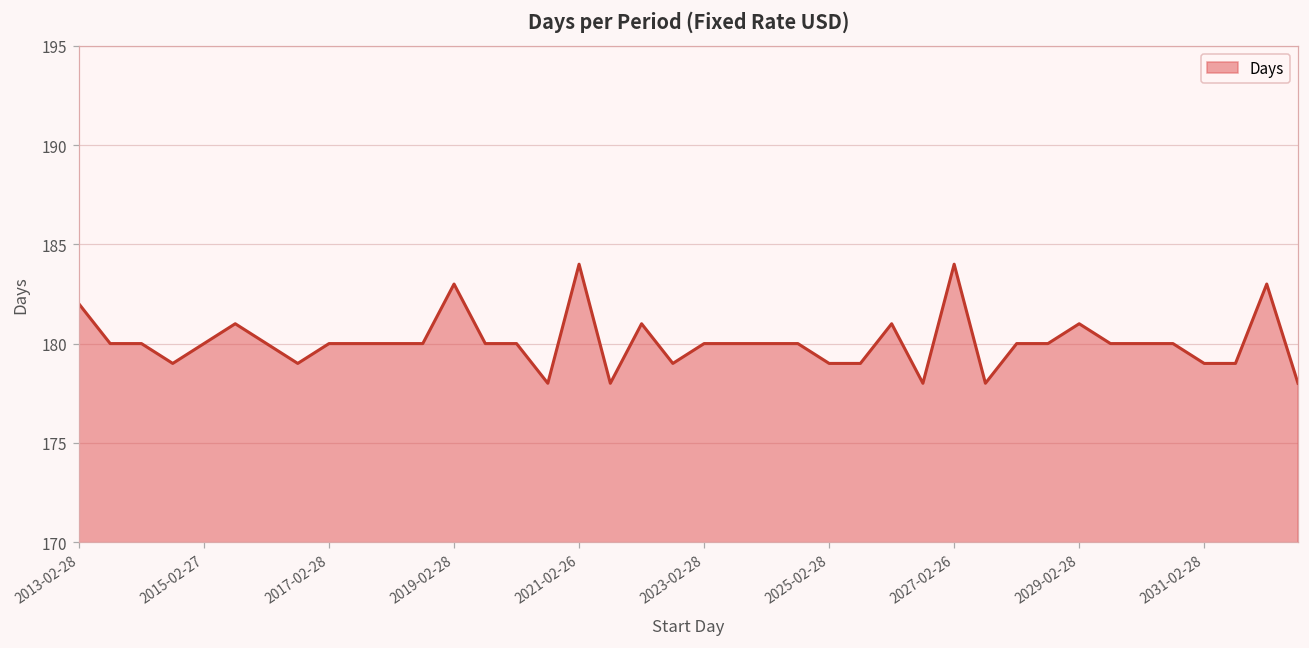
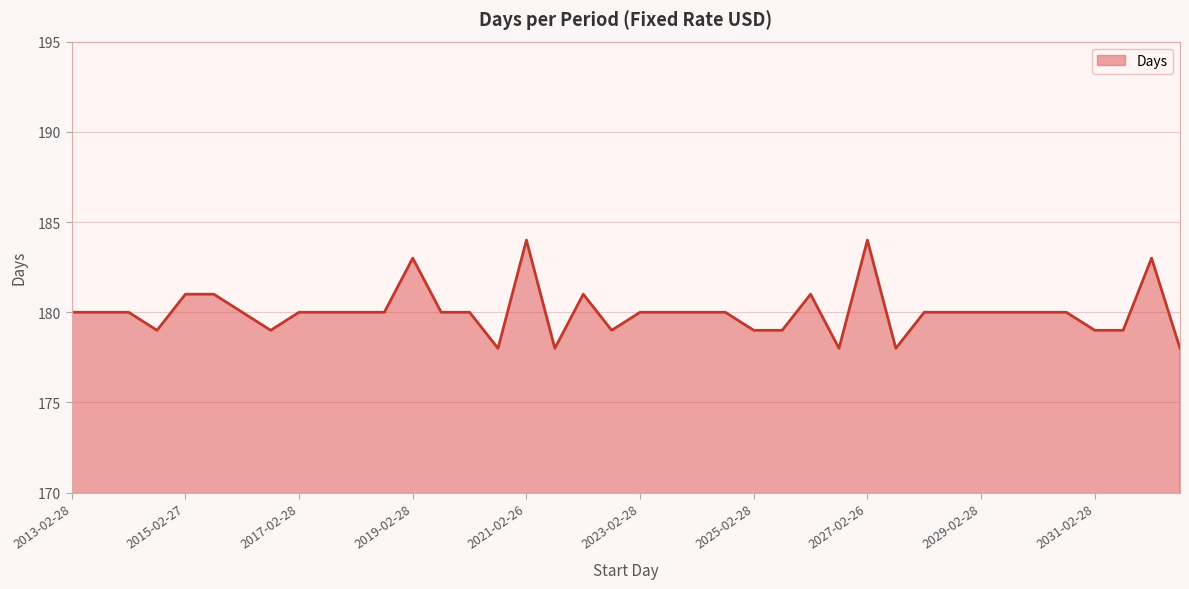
2013-02-28: 182 -> 180
2015-02-27: 180 -> 181
2029-02-28: 181 -> 180
